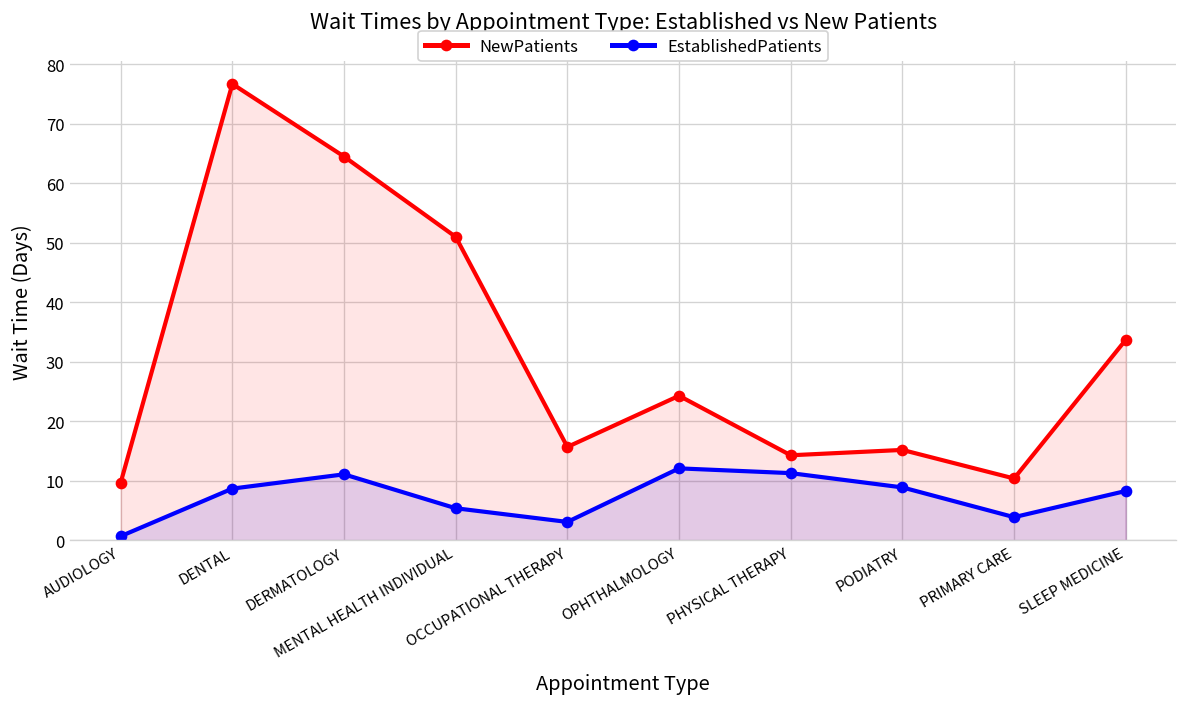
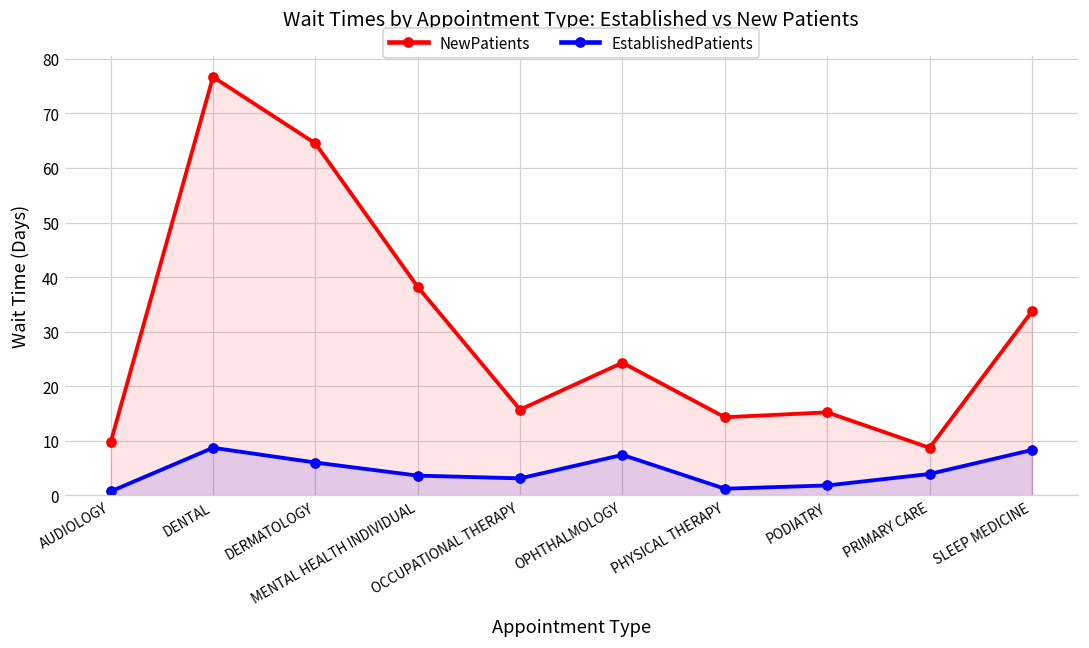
EstablishedPatients, DERMATOLOGY: 11 -> 6
NewPatients, MENTAL HEALTH INDIVIDUAL: 51 -> 38
EstablishedPatients, MENTAL HEALTH INDIVIDUAL: 5 -> 4
EstablishedPatients, OPHTHALMOLOGY: 12 -> 7
EstablishedPatients, PHYSICAL THERAPY: 11 -> 1
EstablishedPatients, PODIATRY: 9 -> 2
NewPatients, PRIMARY CARE: 10 -> 9
